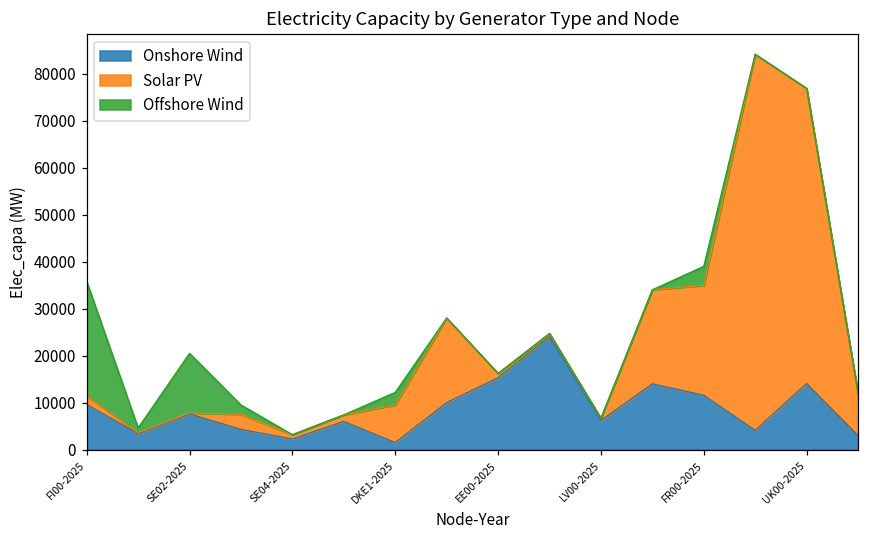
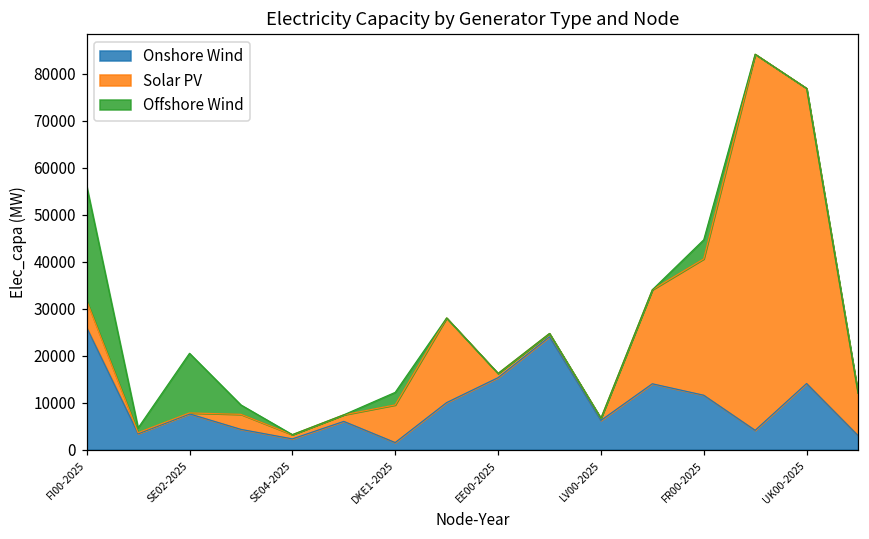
Onshore Wind, FI00-2025: 10000 -> 26000
Solar PV, FI00-2025: 2000 -> 6000
Solar PV, FR00-2025: 23000 -> 29000
